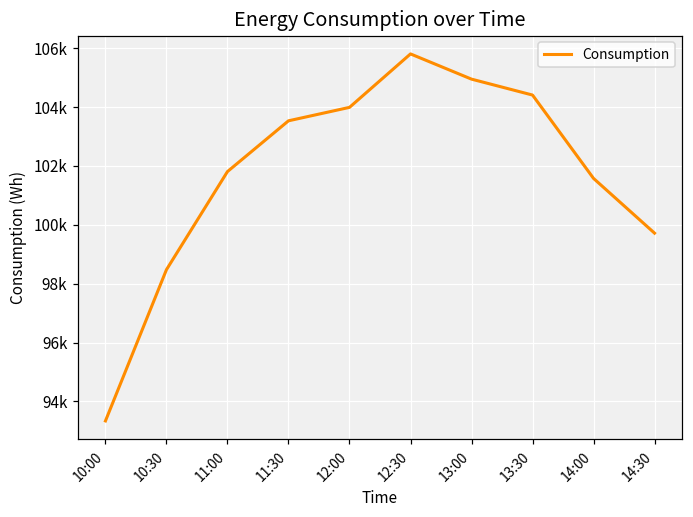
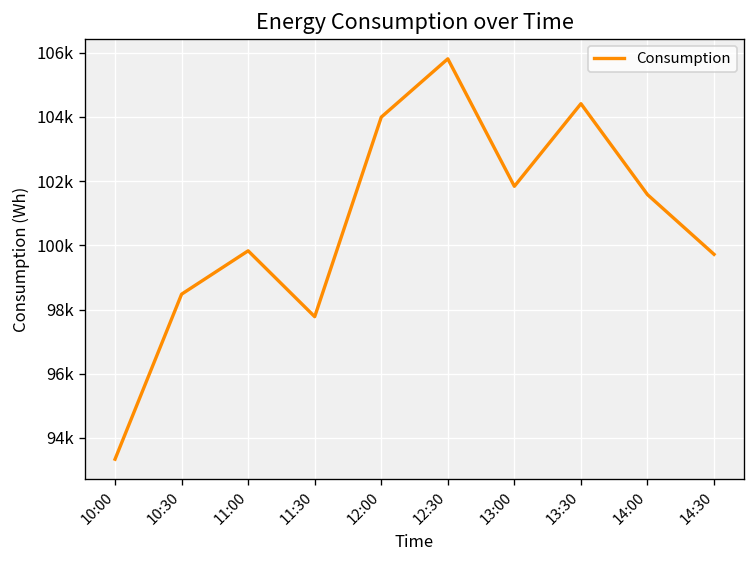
11:00: 101800 -> 99800
11:30: 103500 -> 97800
13:00: 104900 -> 101800
